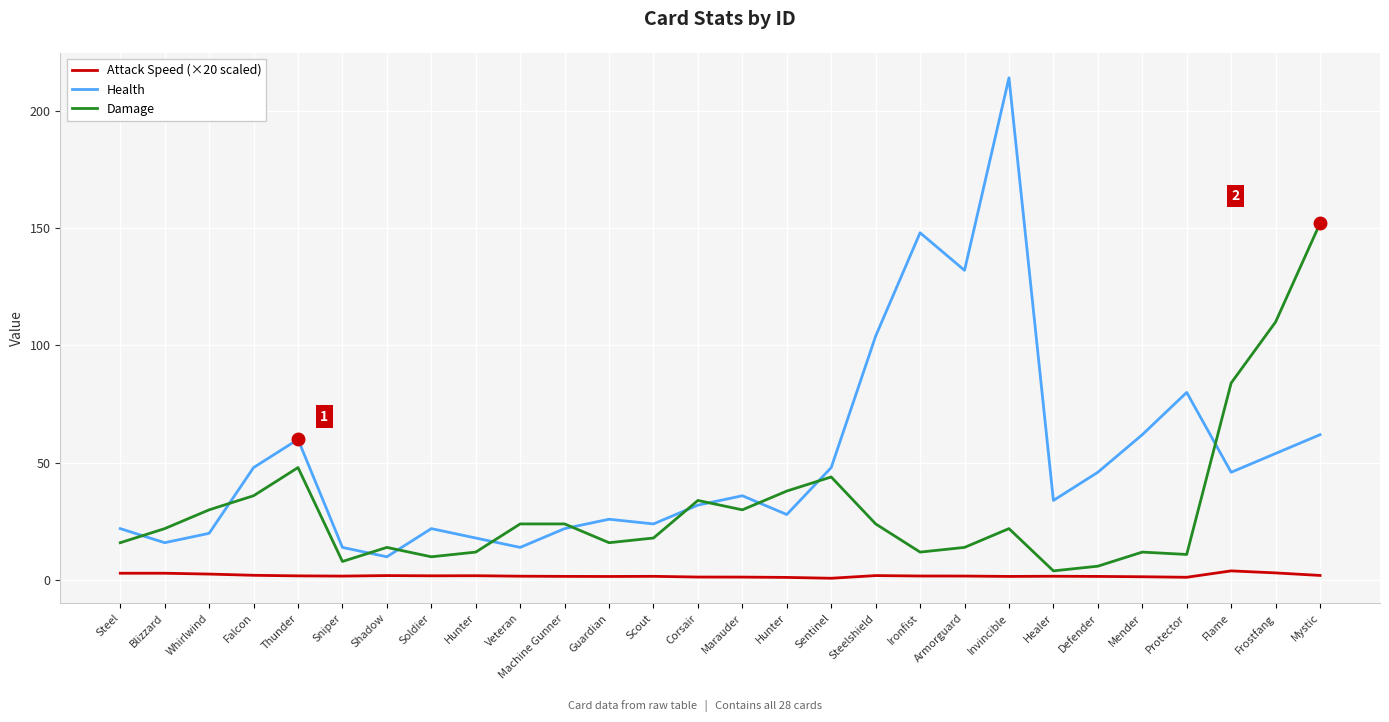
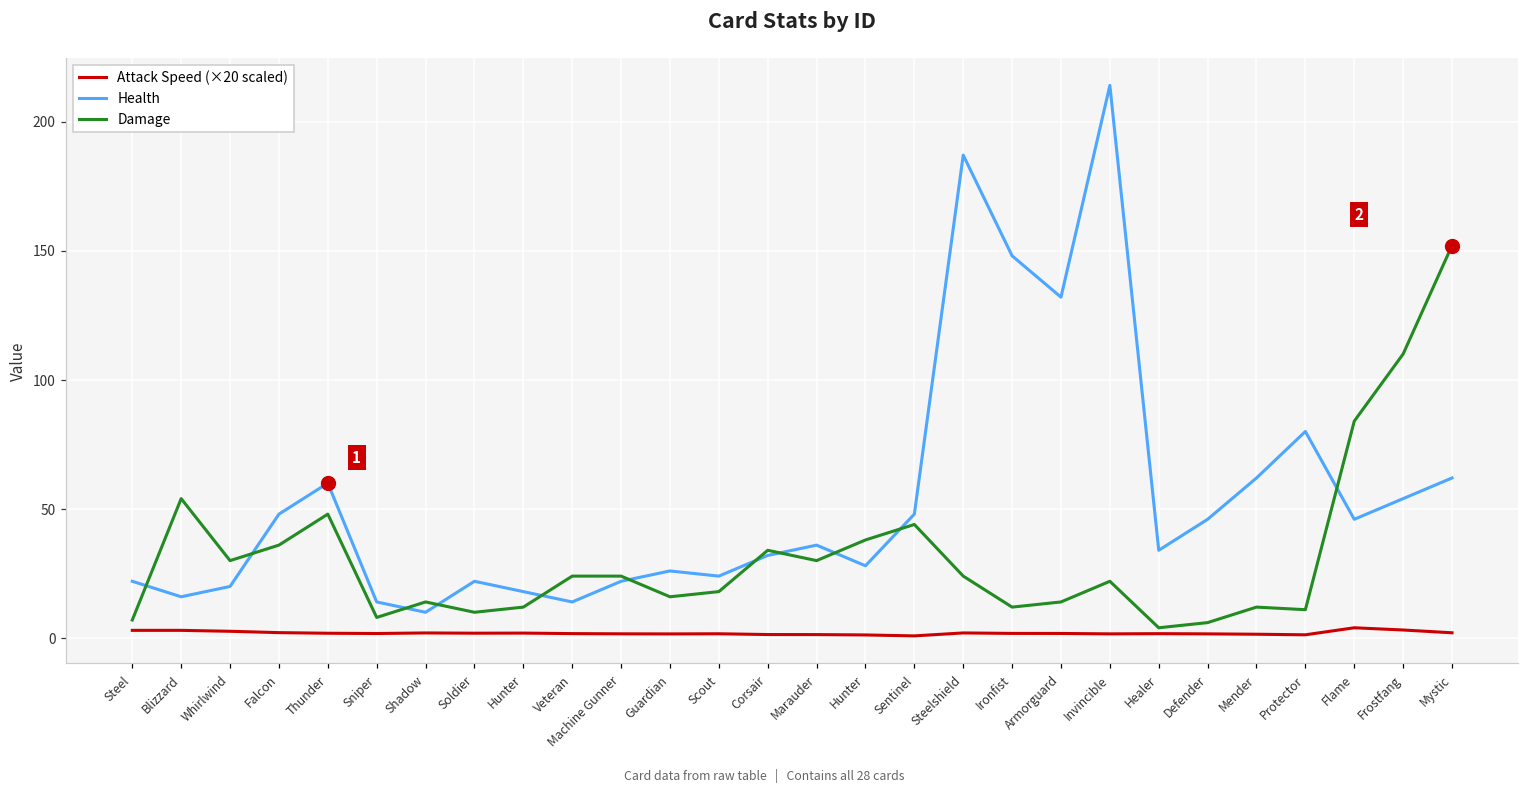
Damage, Steel: 16 -> 7
Damage, Blizzard: 22 -> 54
Health, Steelshield: 104 -> 187
